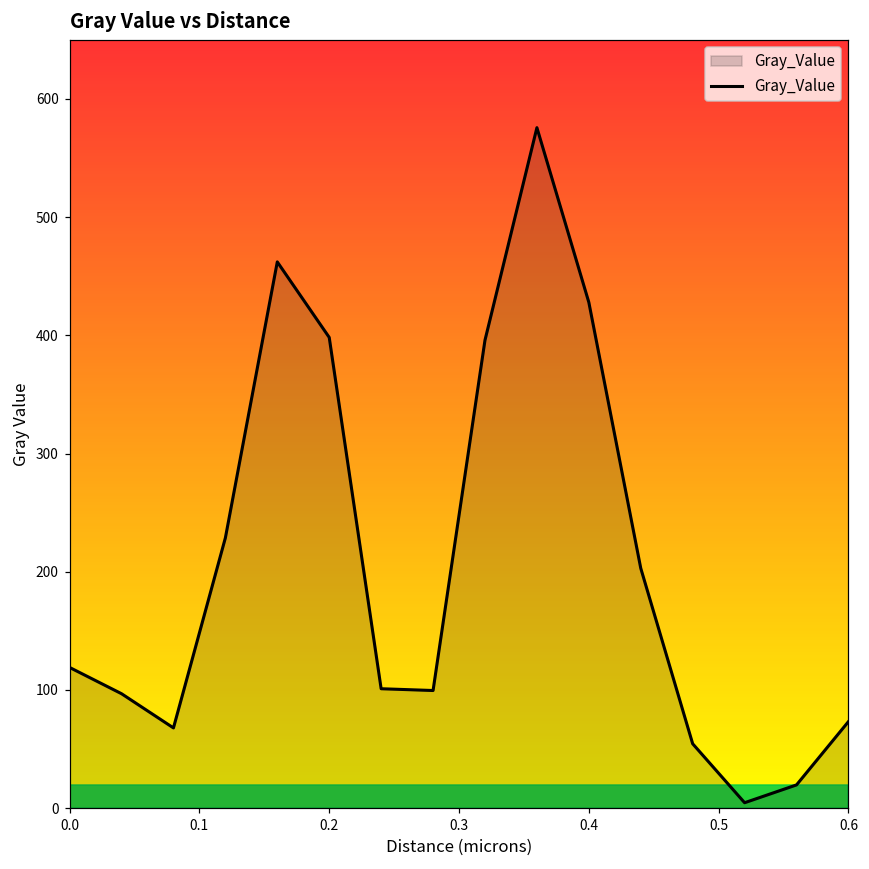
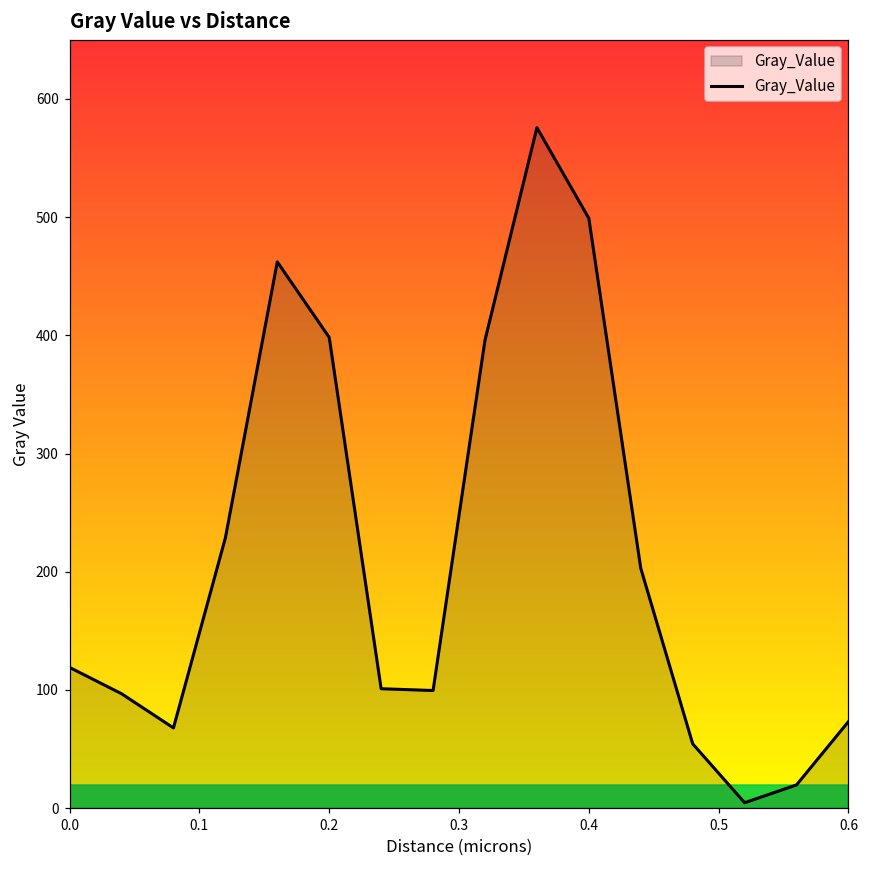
0.4: 428 -> 499
